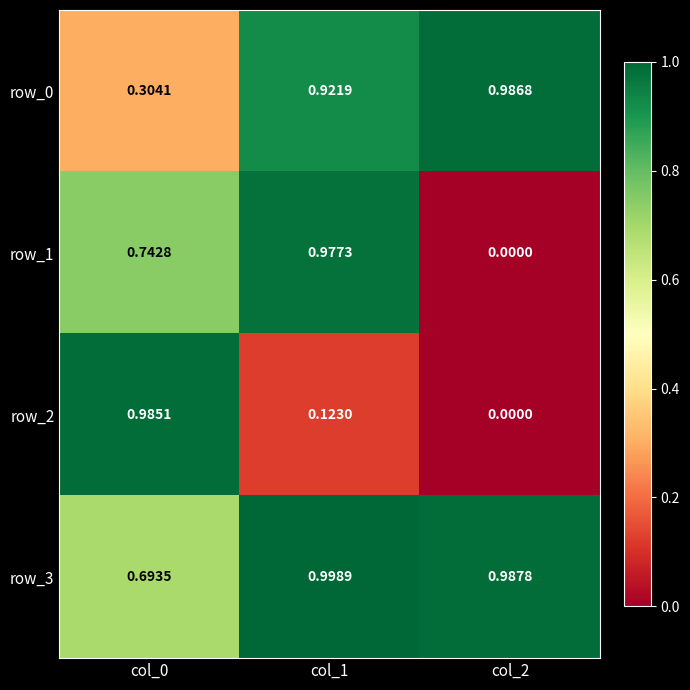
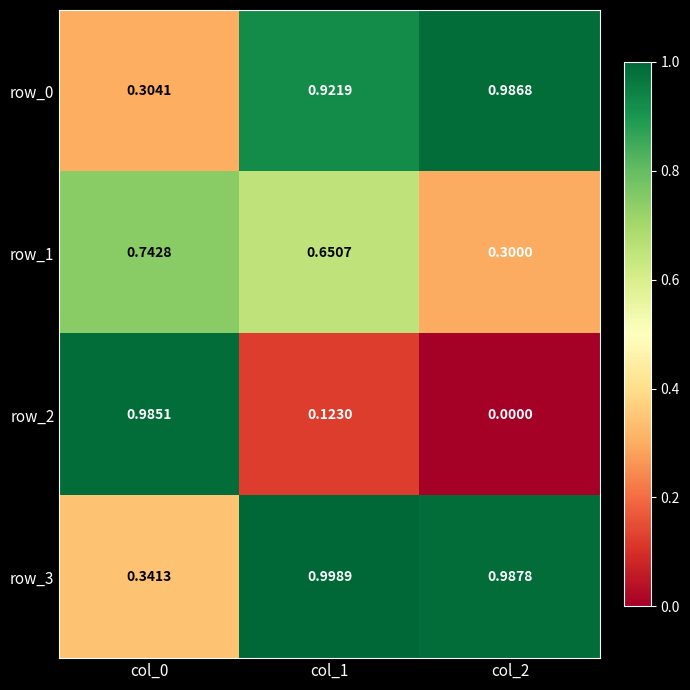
row_1, col_1: 0.9773 -> 0.6507
row_1, col_2: 0.0000 -> 0.3000
row_3, col_0: 0.6935 -> 0.3413
